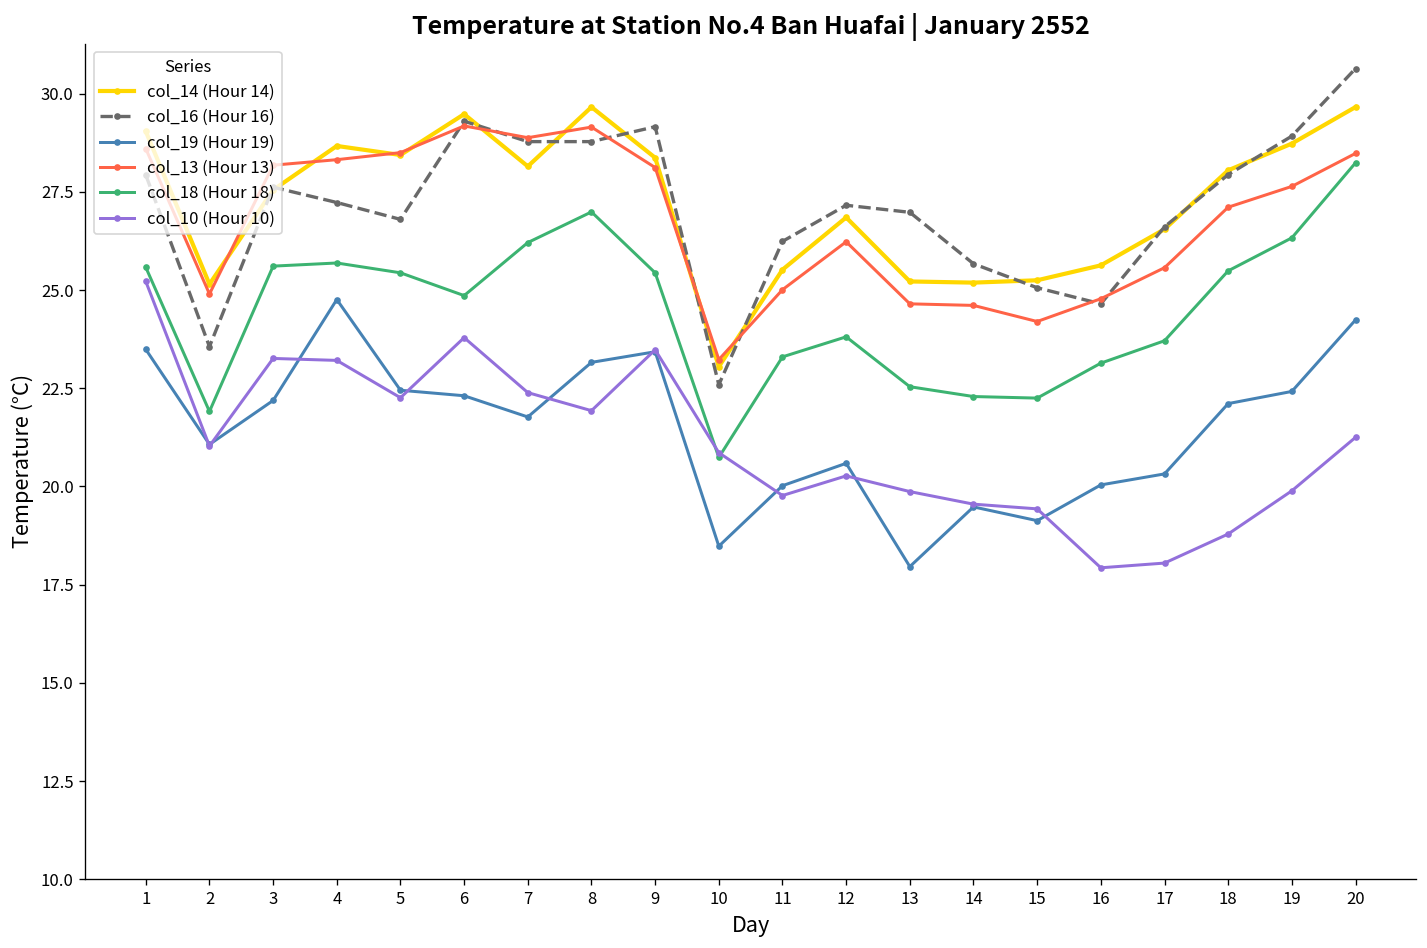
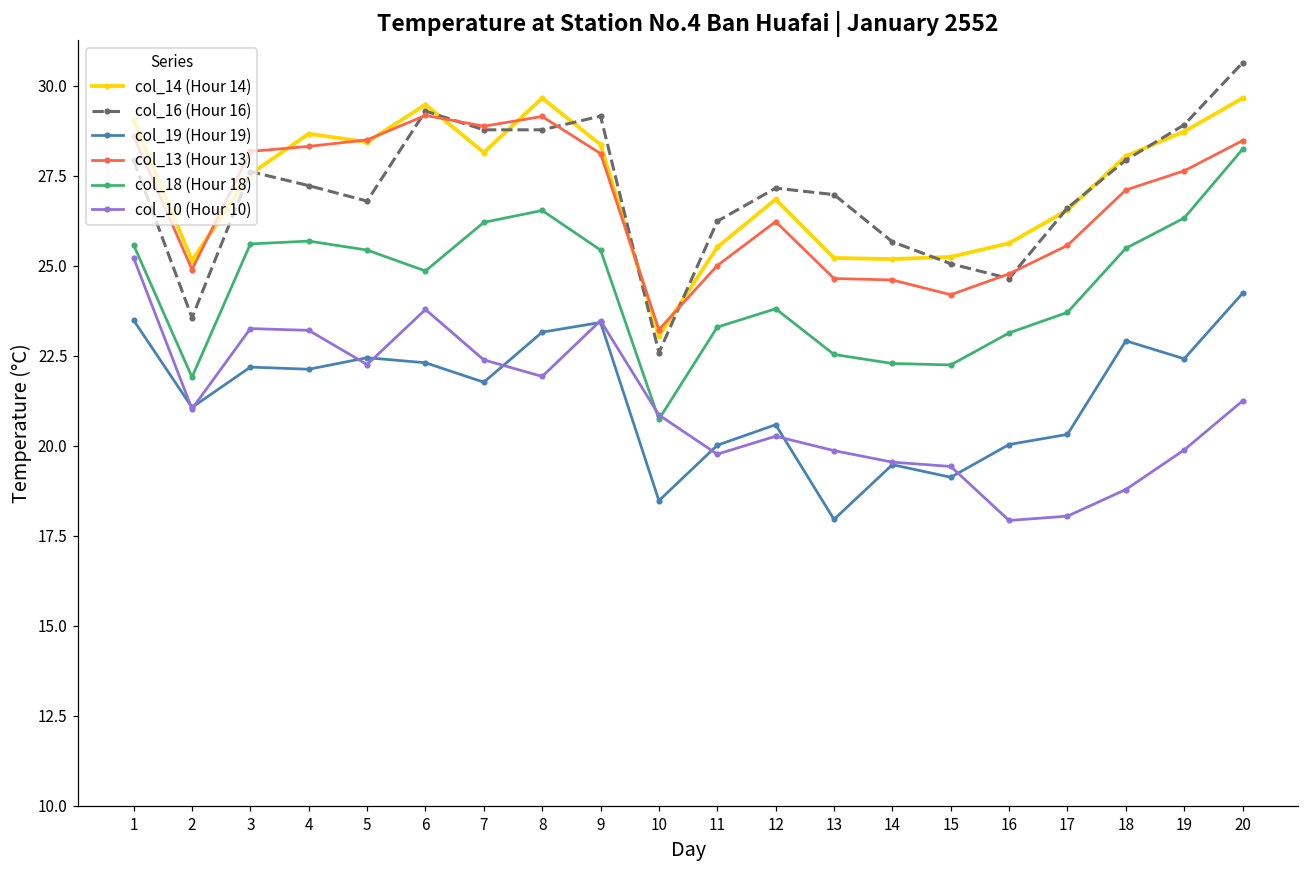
col_19 (Hour 19), 4: 24.8 -> 22.1
col_18 (Hour 18), 8: 27.0 -> 26.5
col_19 (Hour 19), 18: 22.1 -> 22.9
